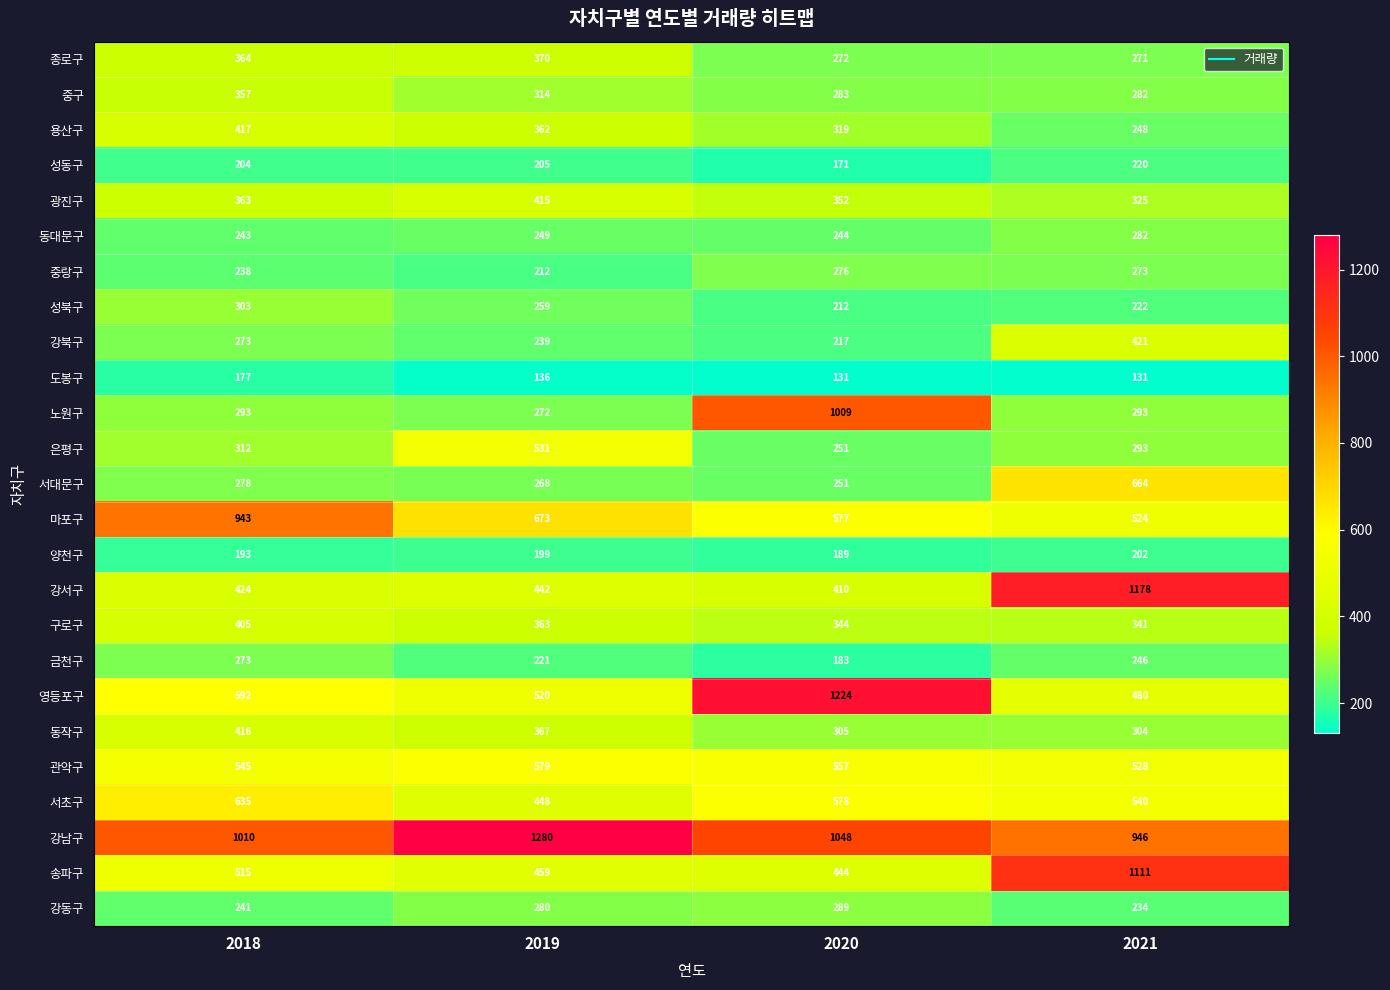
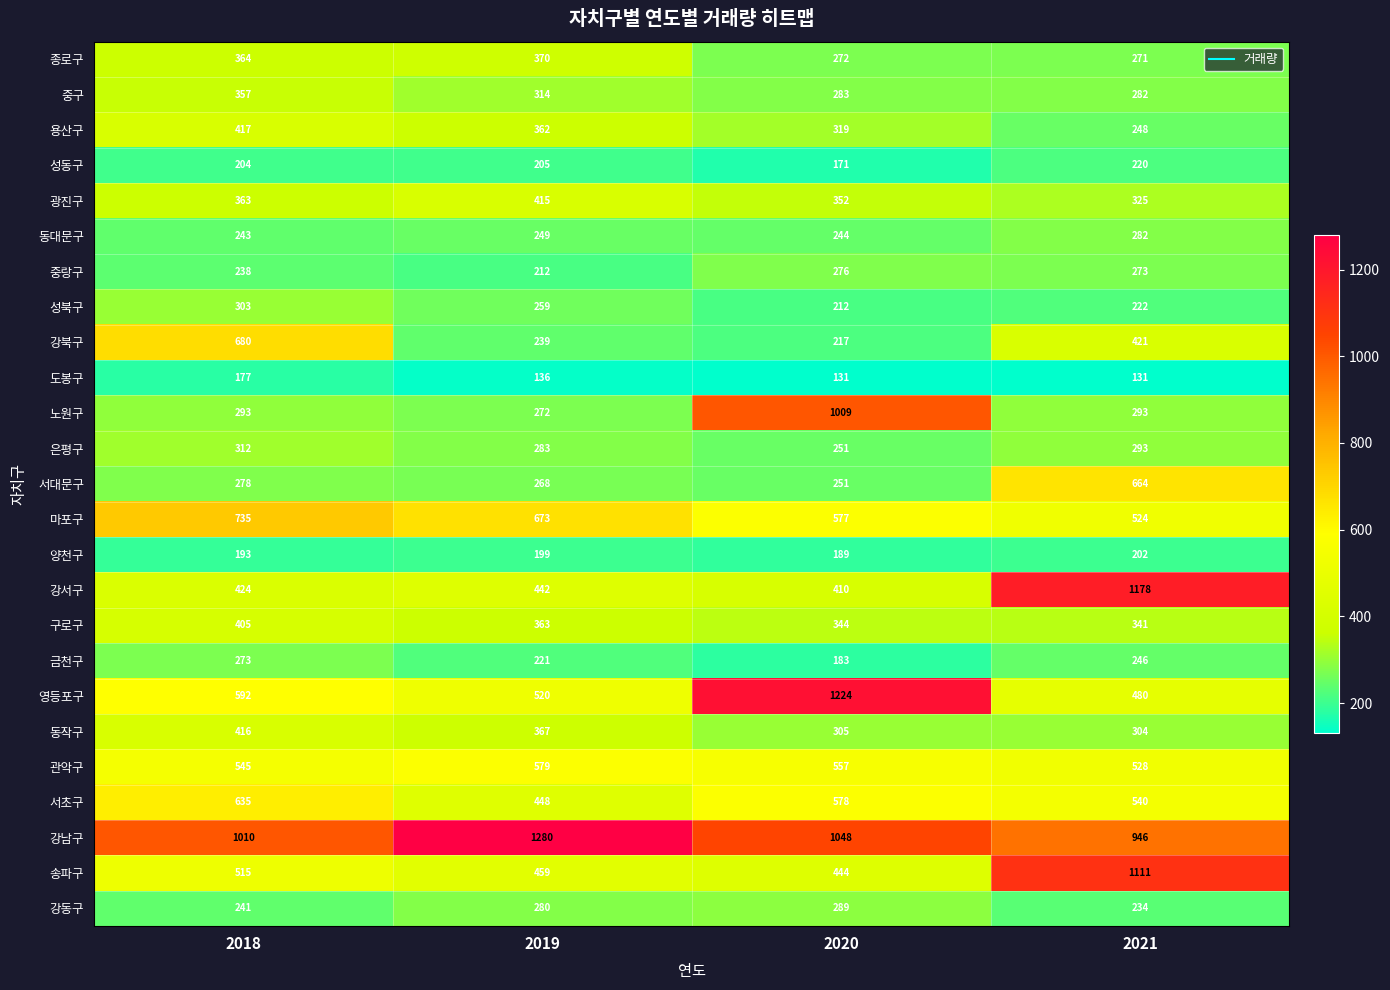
강북구, 2018: 273 -> 680
은평구, 2019: 531 -> 283
마포구, 2018: 943 -> 735
